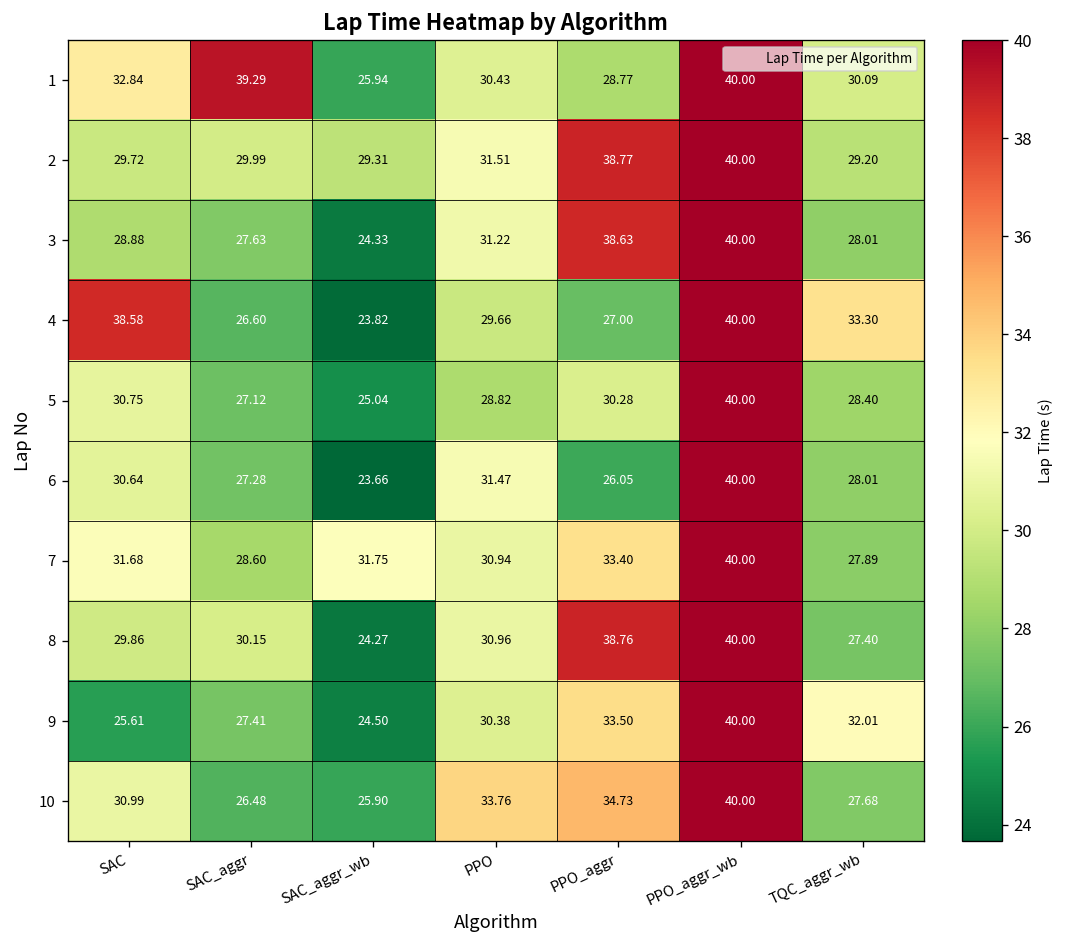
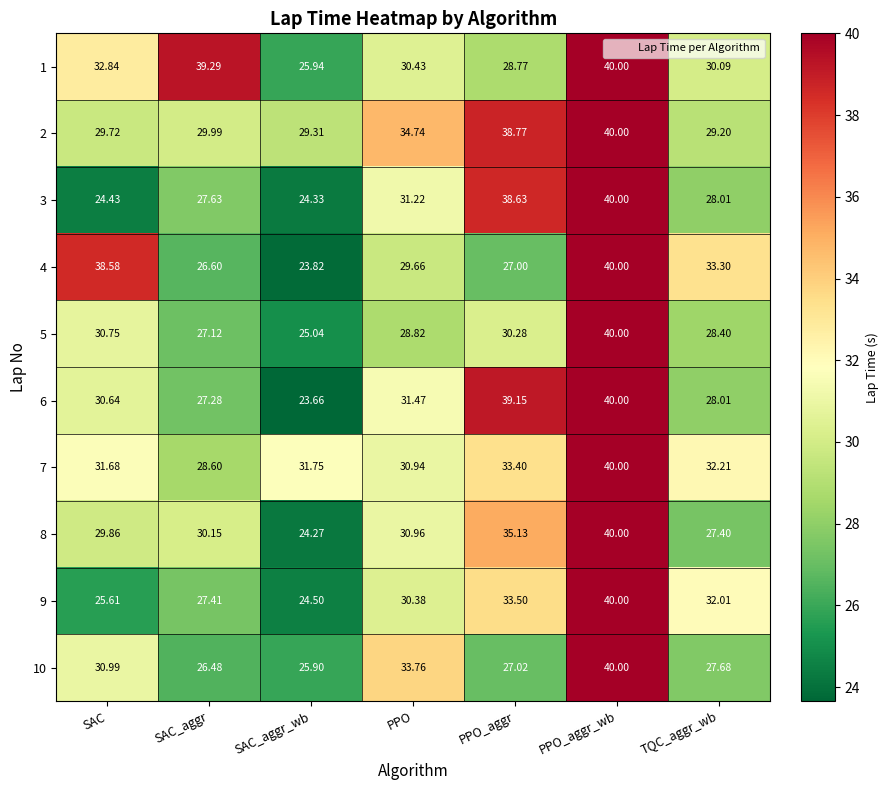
2, PPO: 31.51 -> 34.74
3, SAC: 28.88 -> 24.43
6, PPO_aggr: 26.05 -> 39.15
7, TQC_aggr_wb: 27.89 -> 32.21
8, PPO_aggr: 38.76 -> 35.13
10, PPO_aggr: 34.73 -> 27.02
